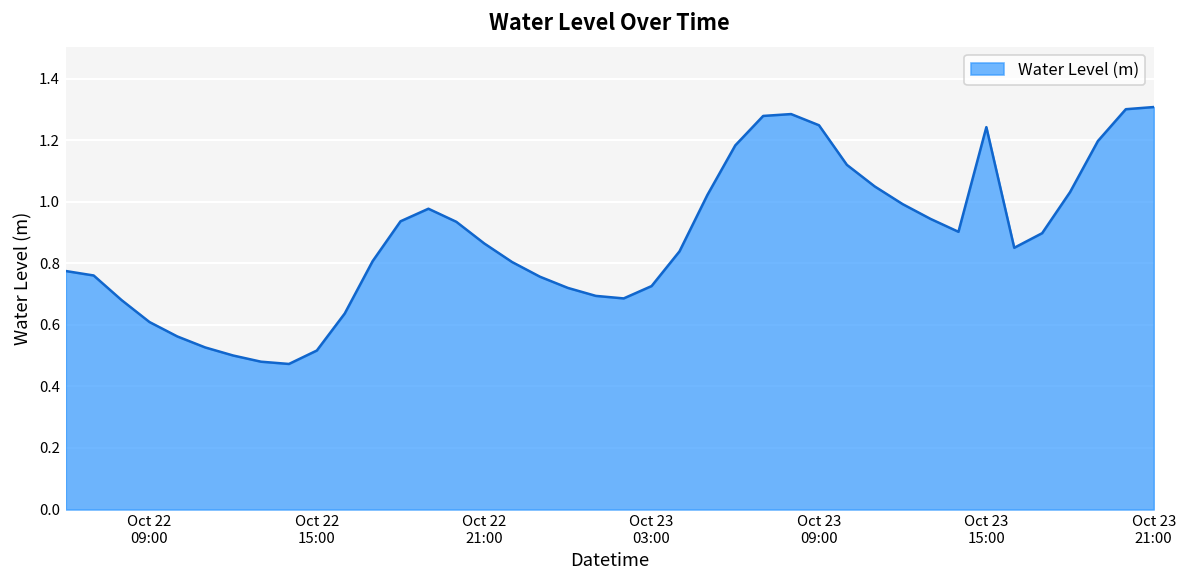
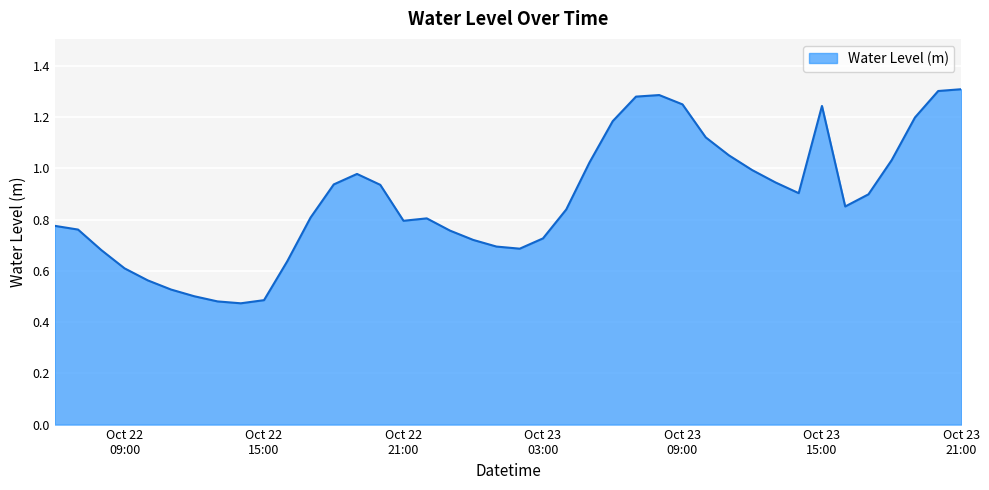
Oct 22 15:00: 0.52 -> 0.49
Oct 22 21:00: 0.87 -> 0.80
